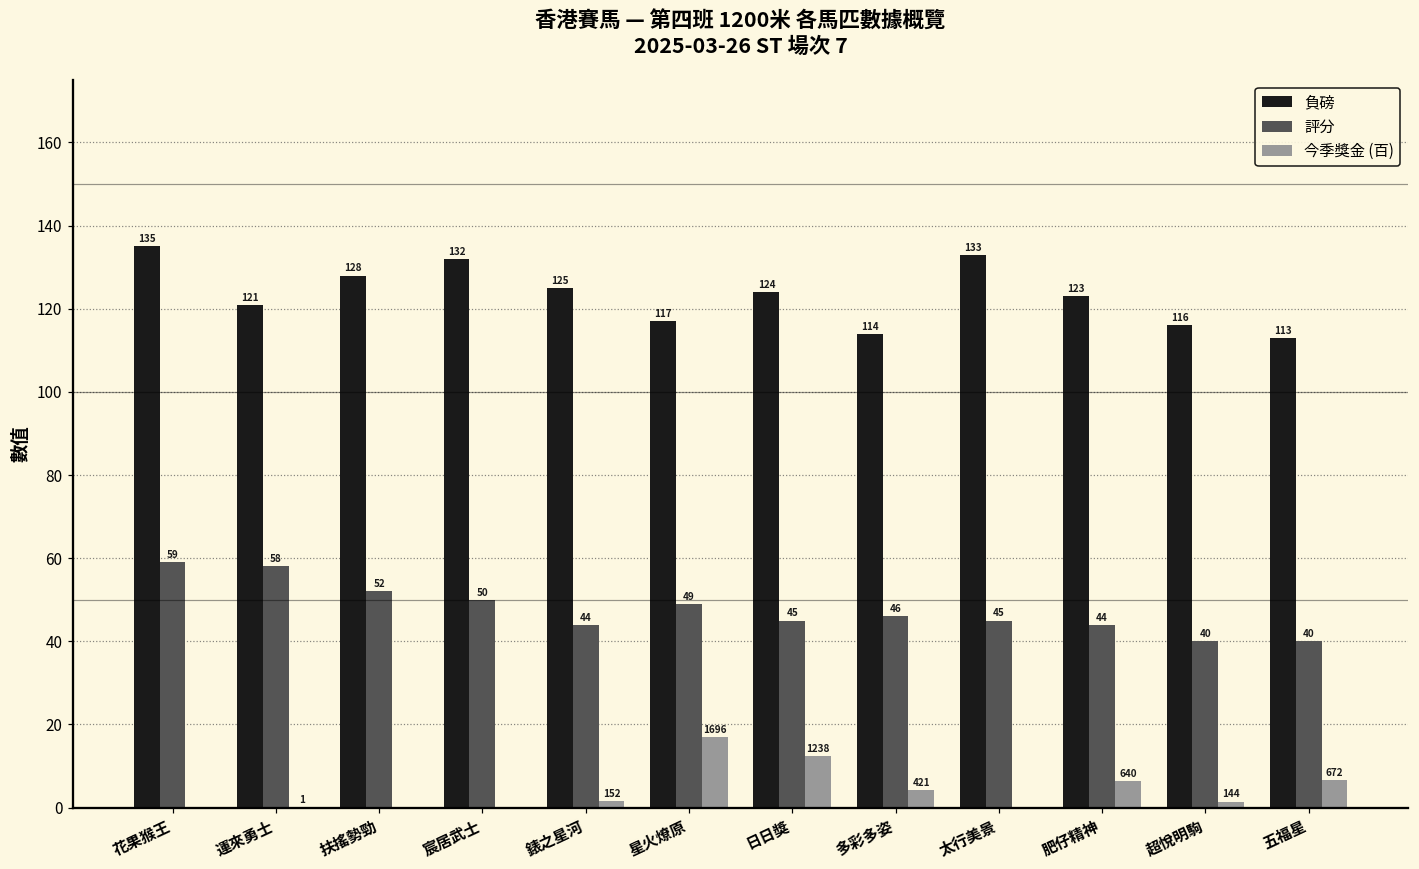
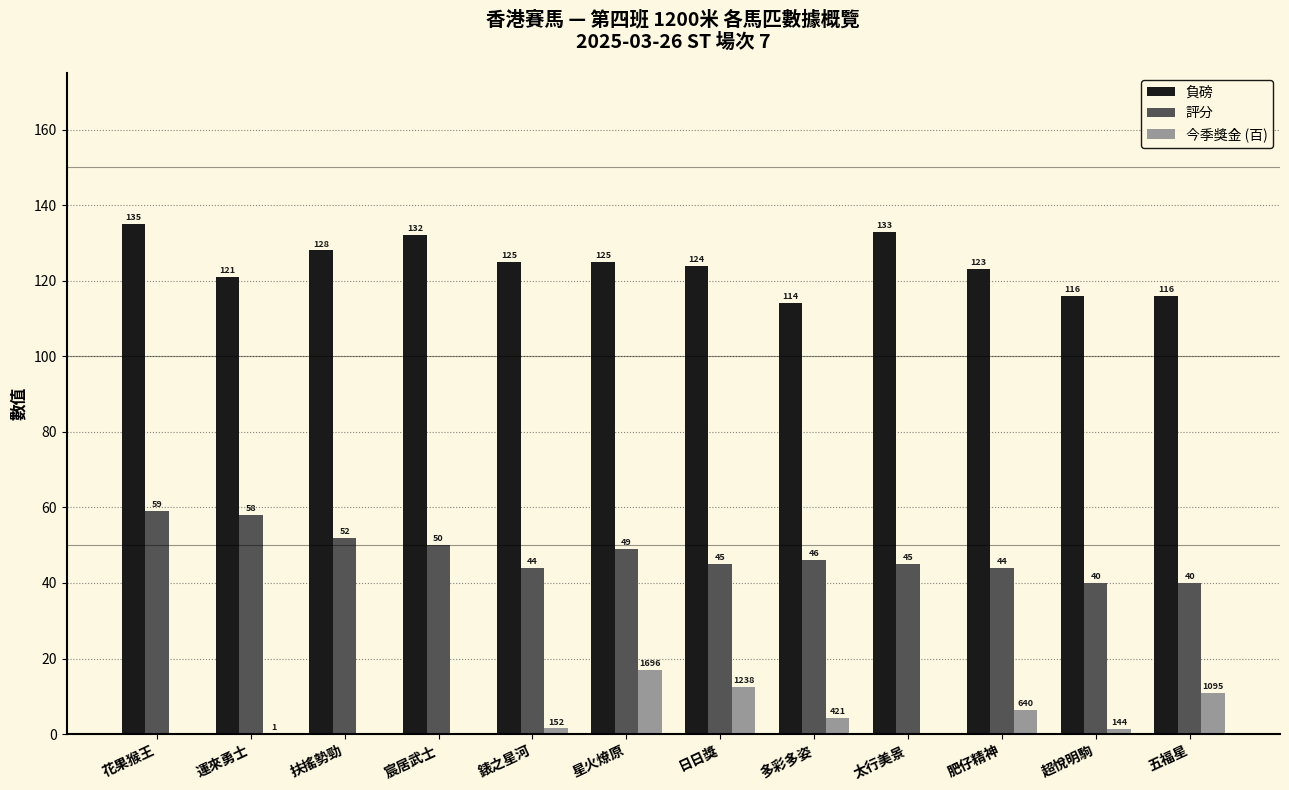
負磅, 星火燎原: 117 -> 125
負磅, 五福星: 113 -> 116
今季獎金 (百), 五福星: 672 -> 1095
